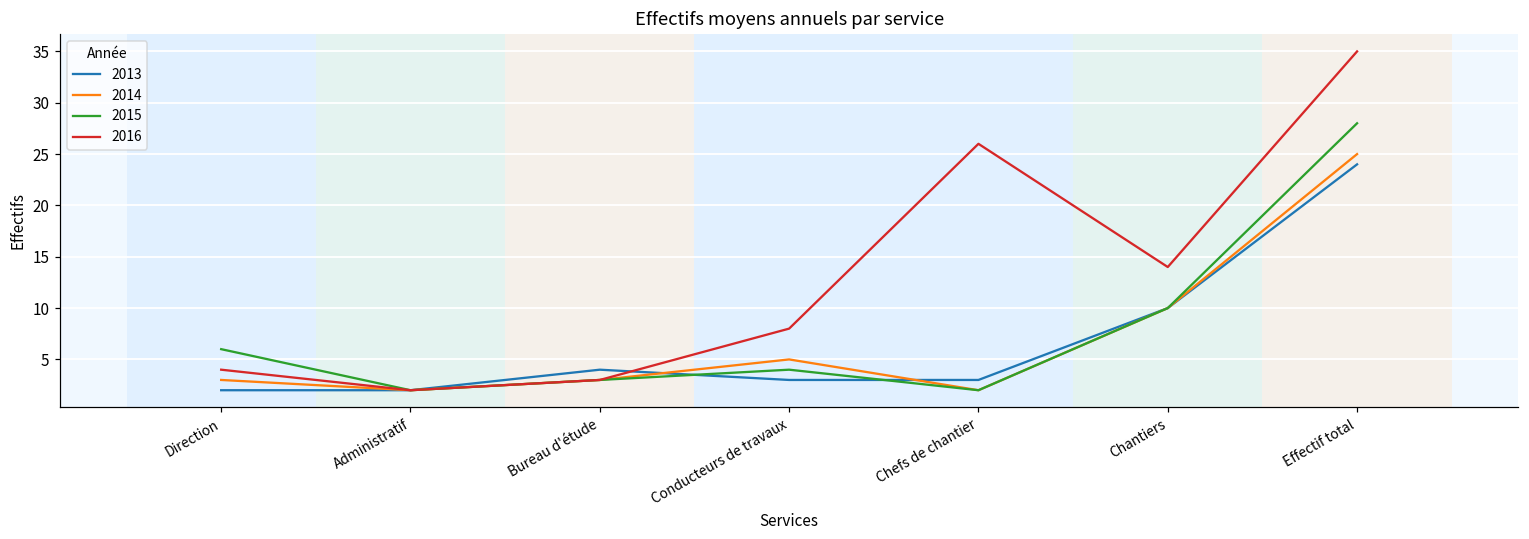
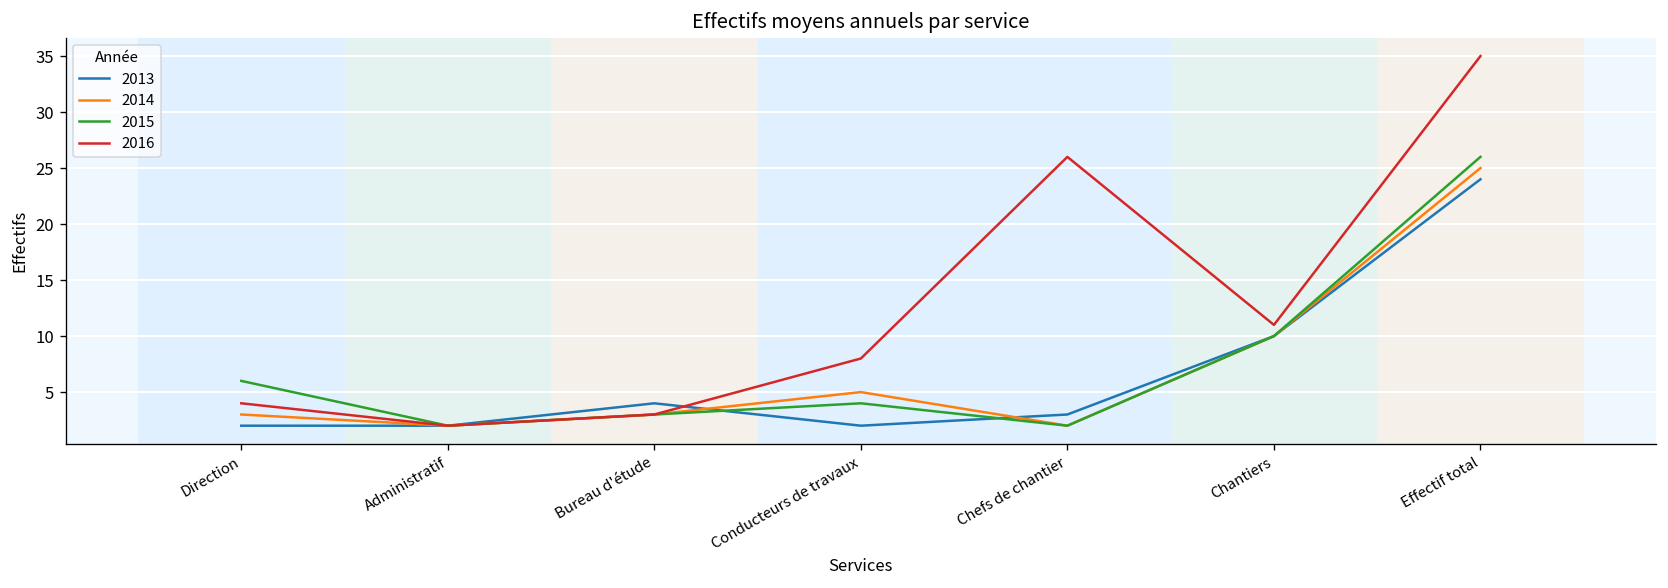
2013, Conducteurs de travaux: 3 -> 2
2016, Chantiers: 14 -> 11
2015, Effectif total: 28 -> 26
